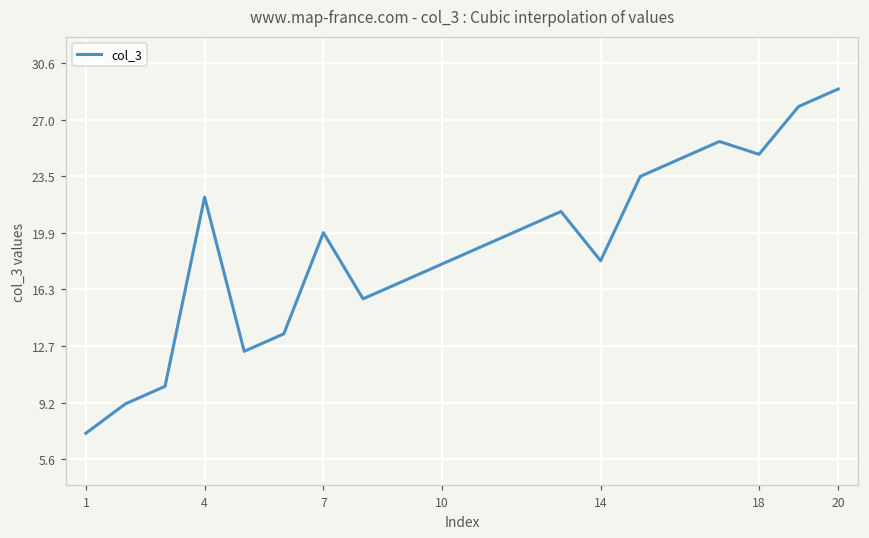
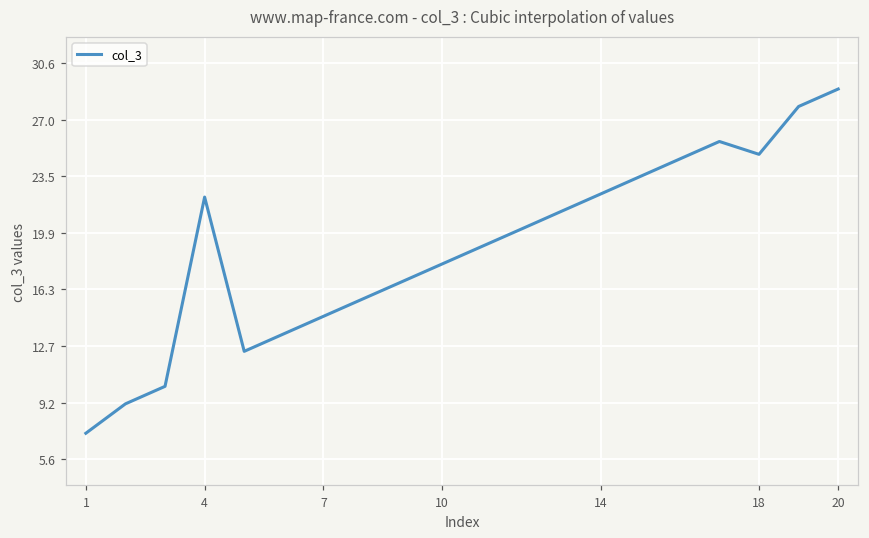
7: 19.9 -> 14.6
14: 18.1 -> 22.3
